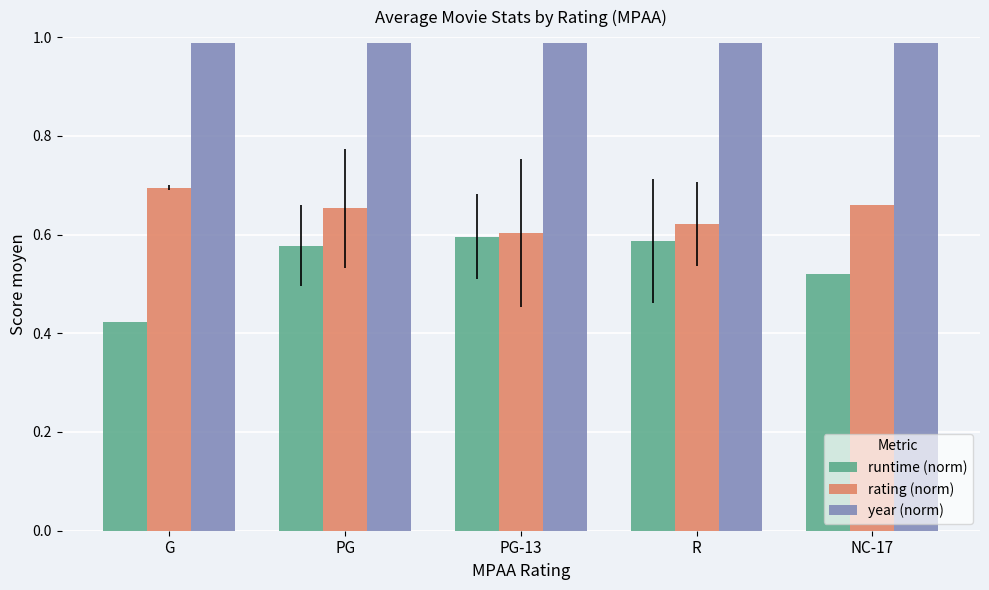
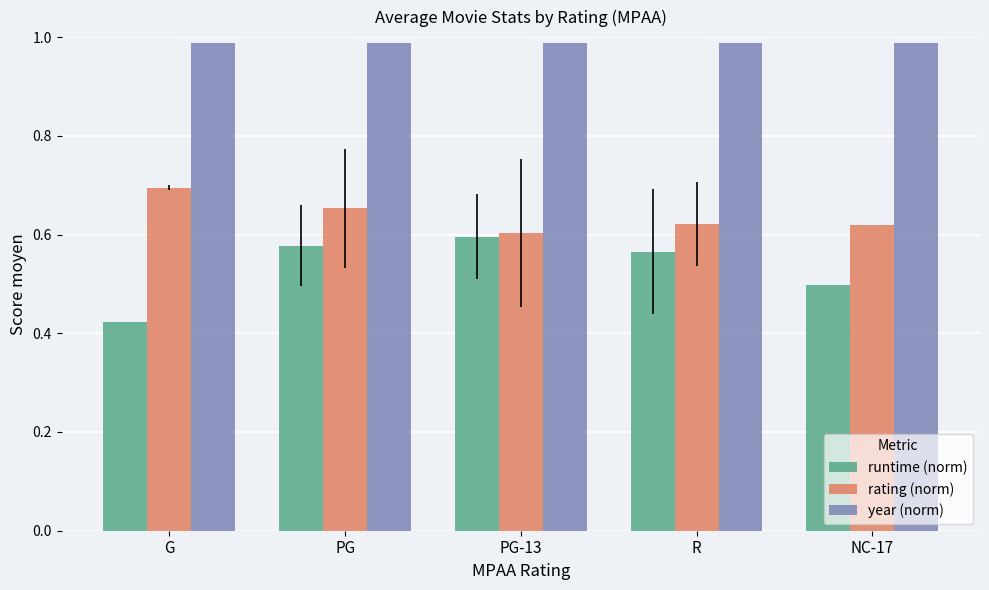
runtime (norm), R: 0.59 -> 0.57
runtime (norm), NC-17: 0.52 -> 0.50
rating (norm), NC-17: 0.66 -> 0.62
